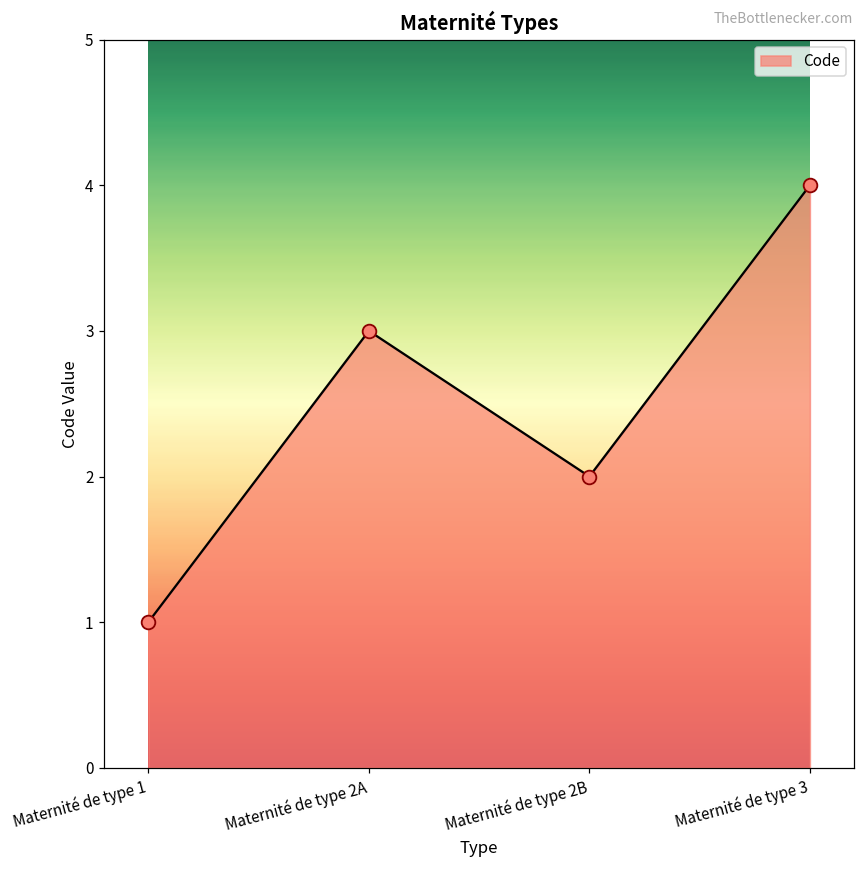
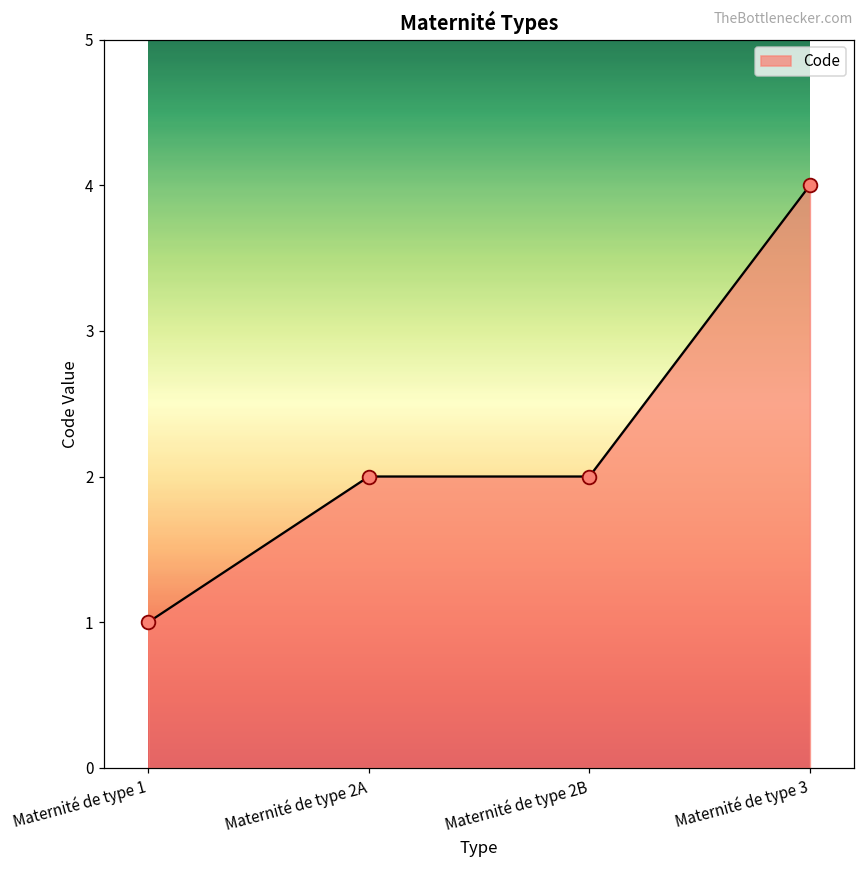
Maternité de type 2A: 3 -> 2
